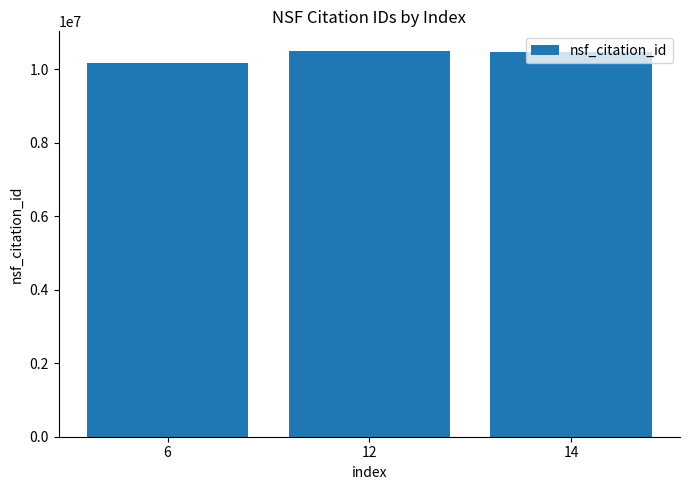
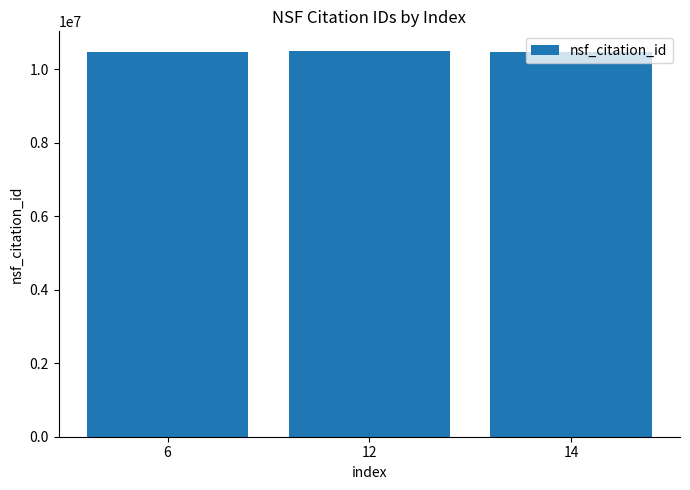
6: 10200000 -> 10500000
